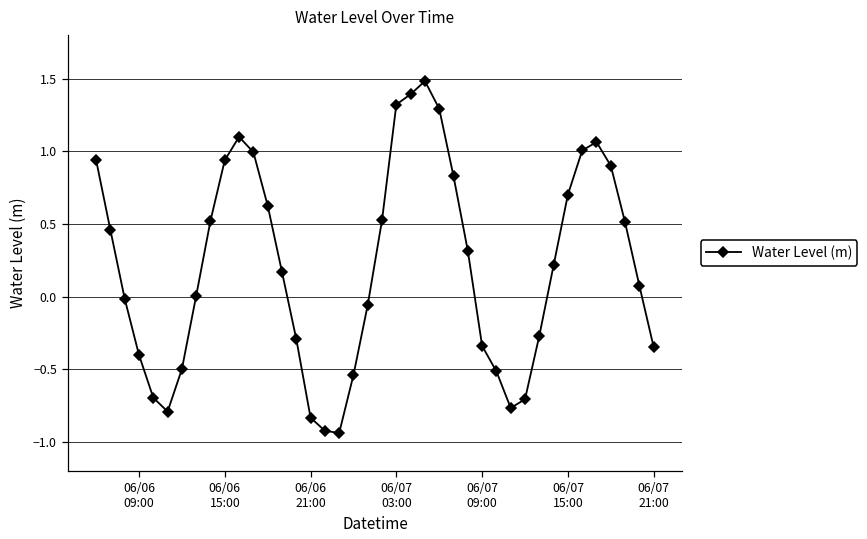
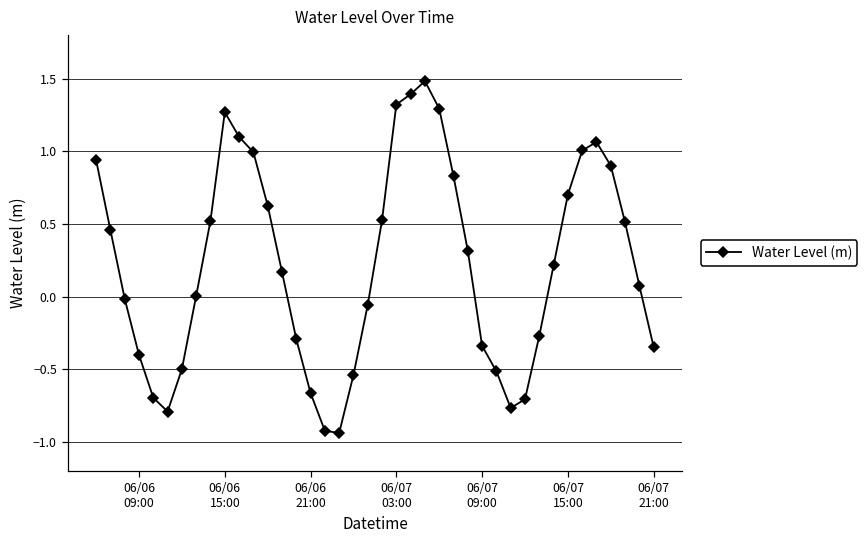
06/06 15:00: 0.94 -> 1.27
06/06 21:00: -0.83 -> -0.66
